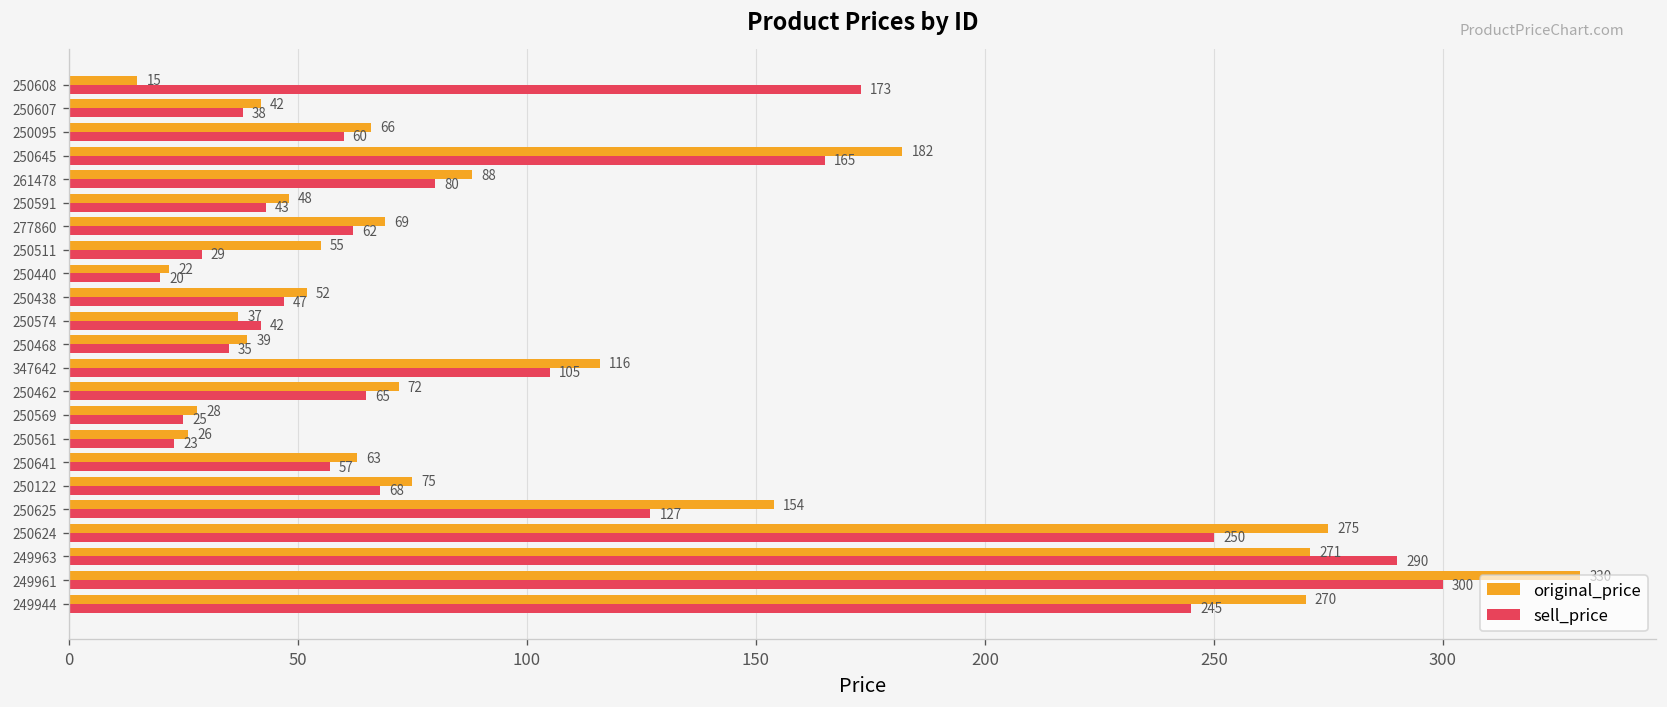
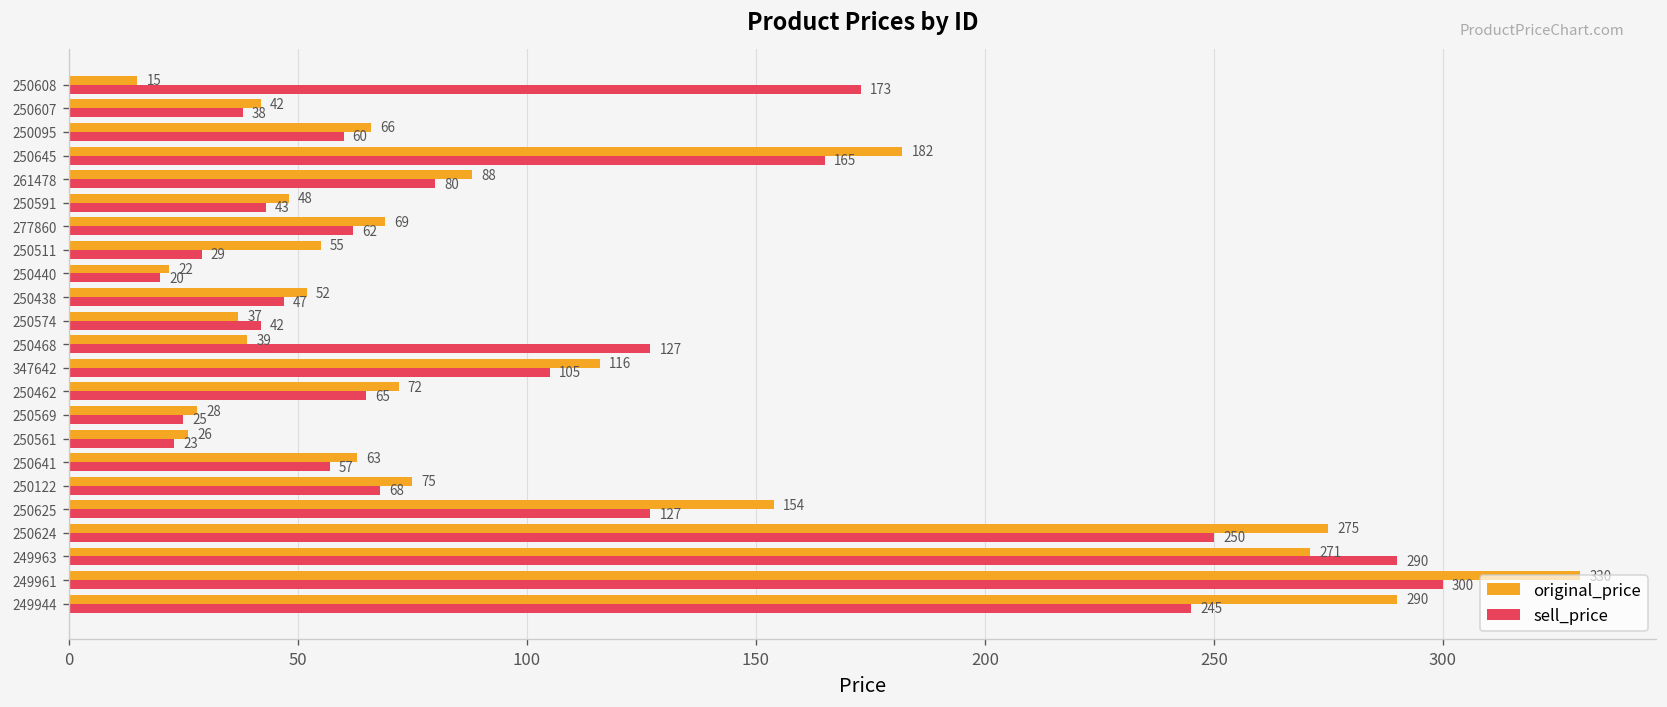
sell_price, 250468: 35 -> 127
original_price, 249944: 270 -> 290
